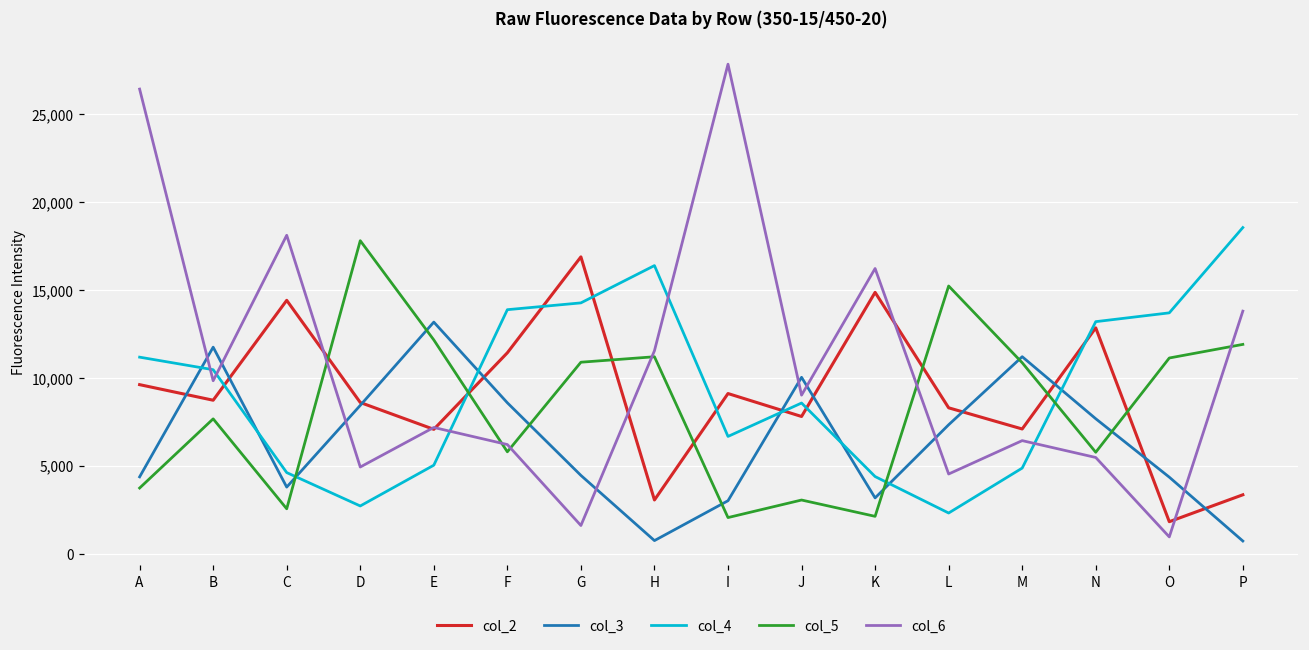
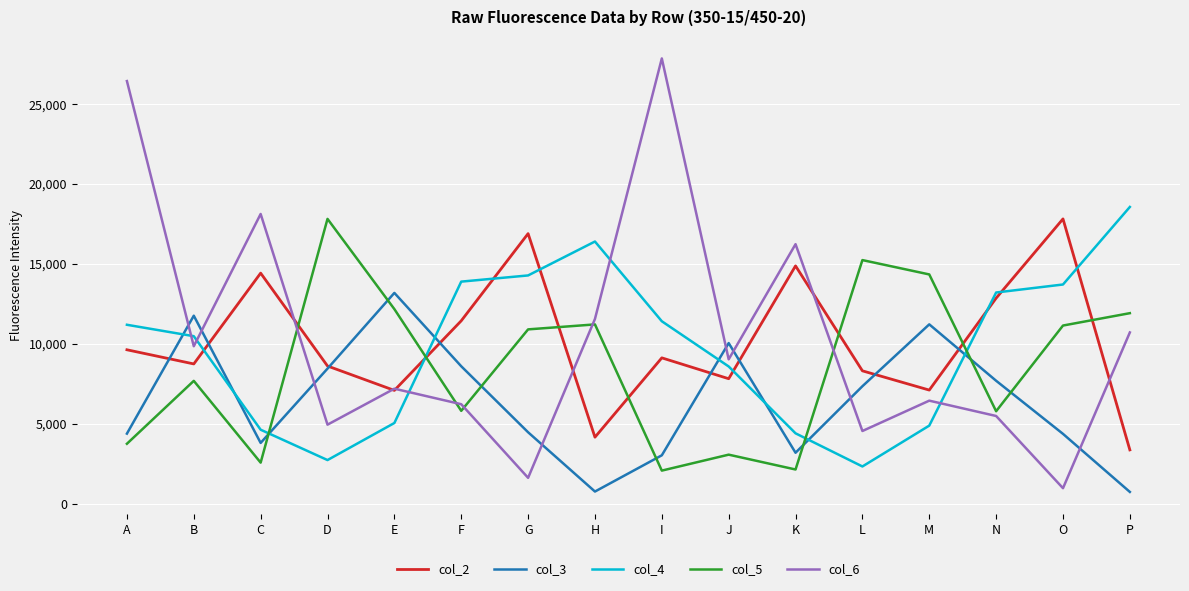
col_2, H: 3,100 -> 4,200
col_4, I: 6,700 -> 11,400
col_5, M: 10,900 -> 14,300
col_2, O: 1,800 -> 17,800
col_6, P: 13,800 -> 10,700
